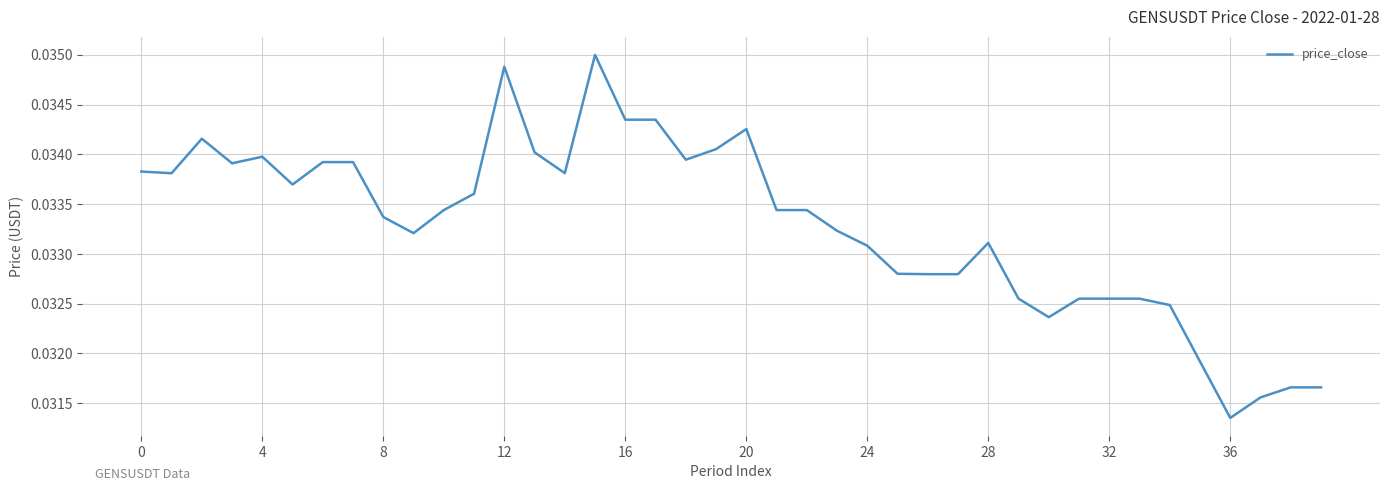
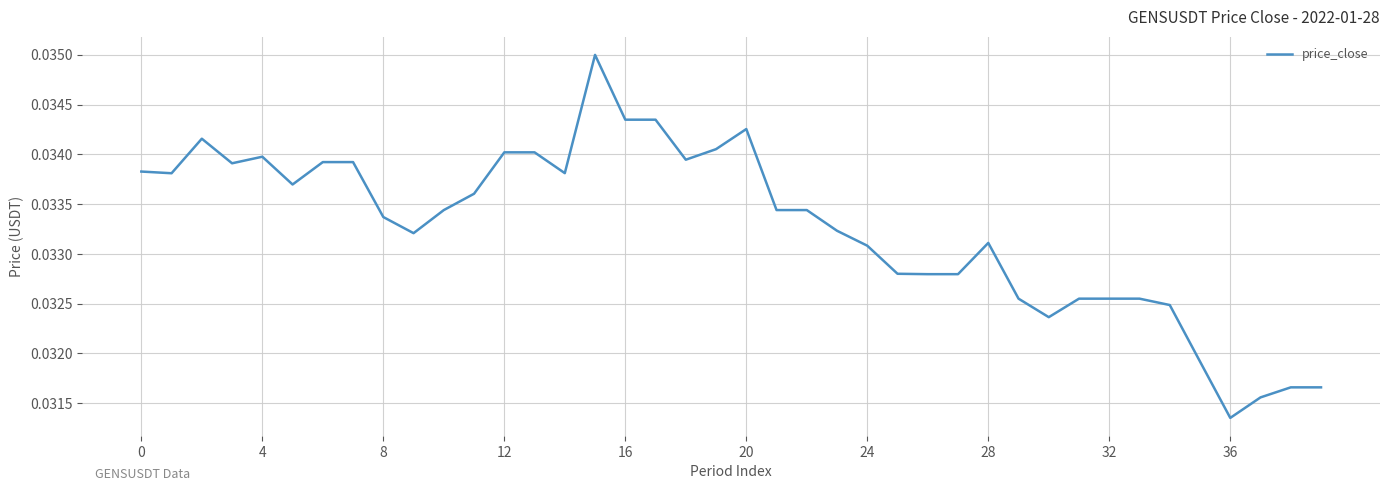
12: 0.0349 -> 0.0340
